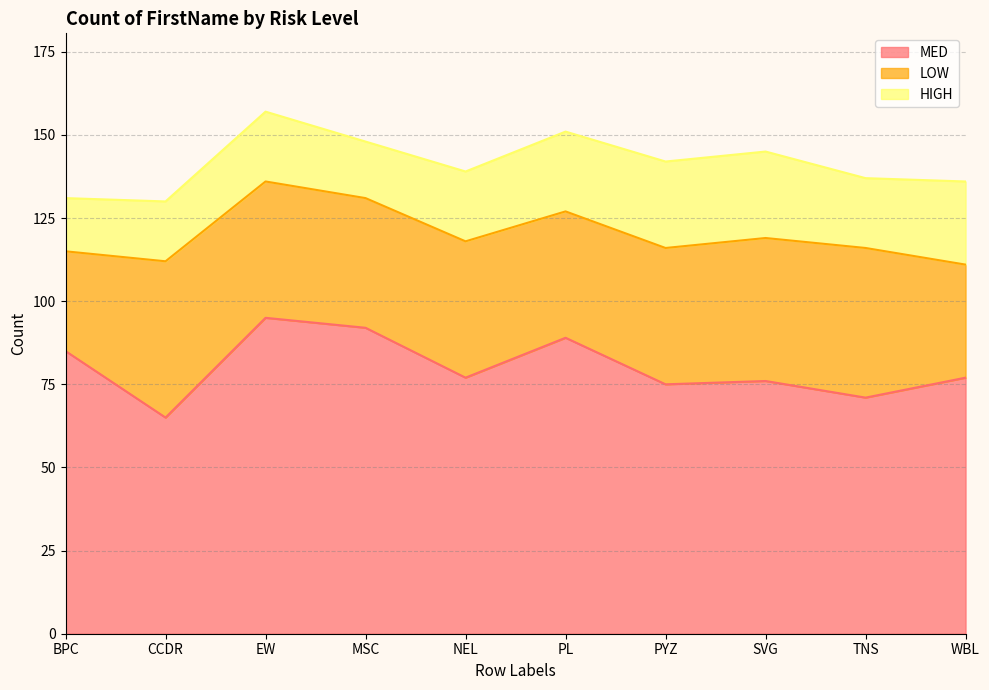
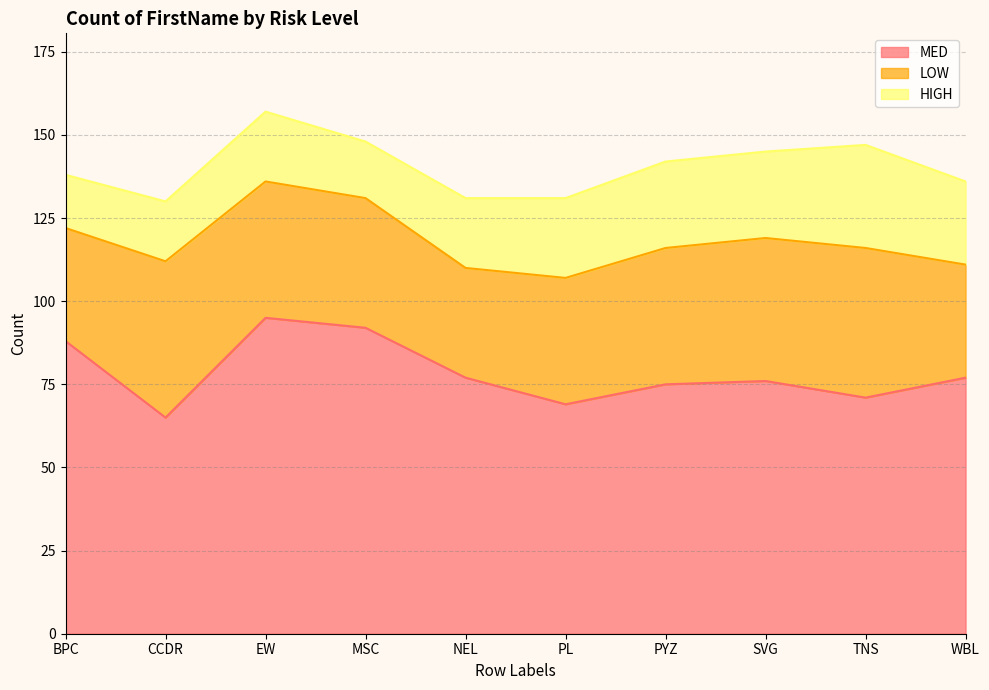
MED, BPC: 85 -> 88
LOW, BPC: 30 -> 34
LOW, NEL: 41 -> 33
MED, PL: 89 -> 69
HIGH, TNS: 21 -> 31
